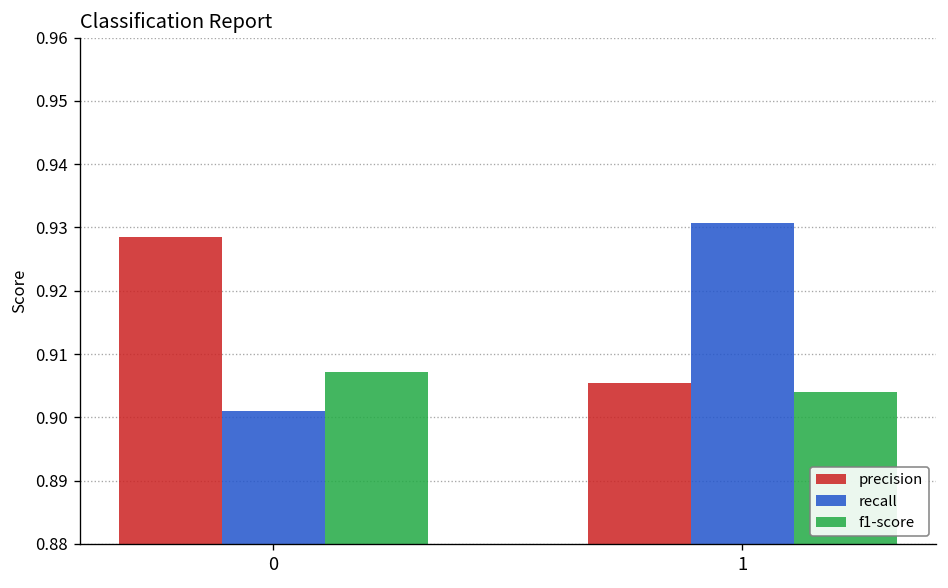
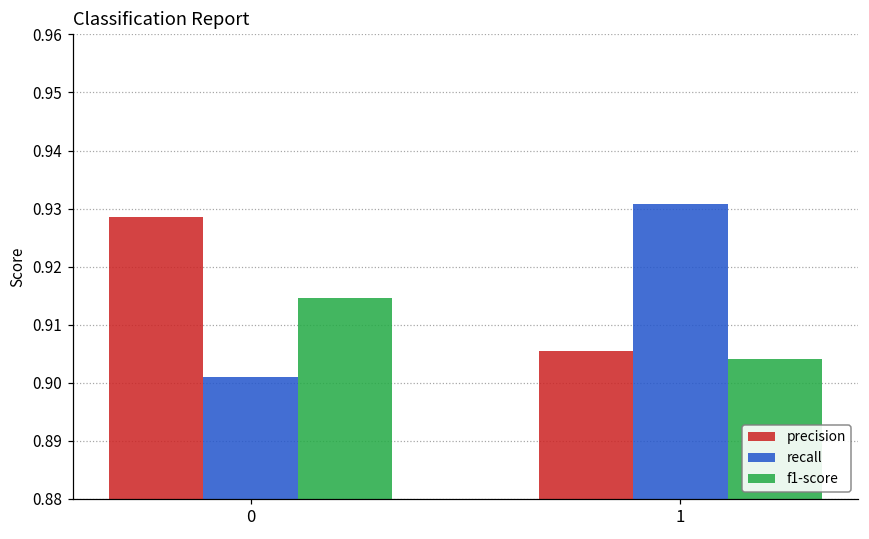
f1-score, 0: 0.907 -> 0.915
